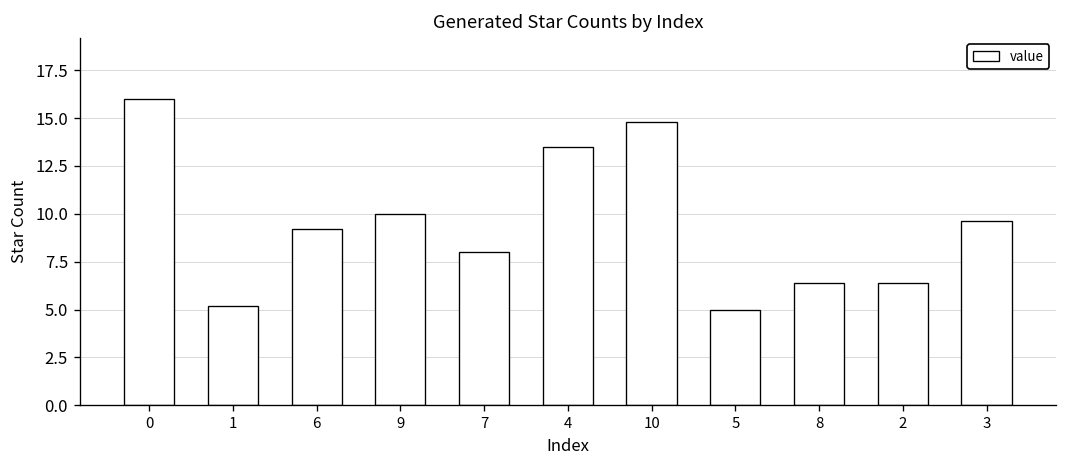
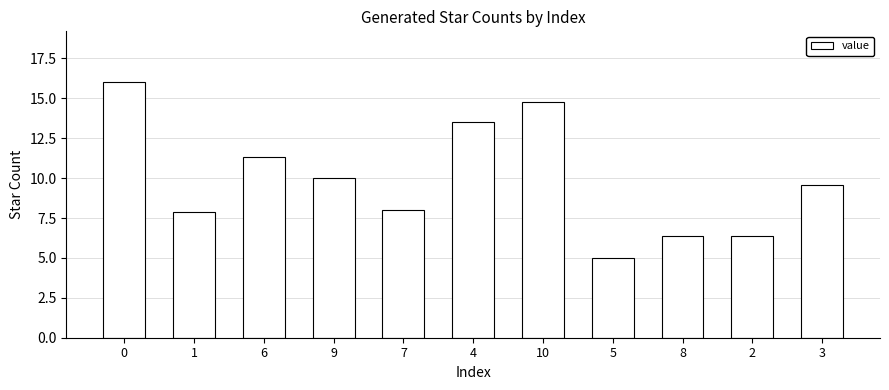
1: 5.2 -> 7.9
6: 9.2 -> 11.3
